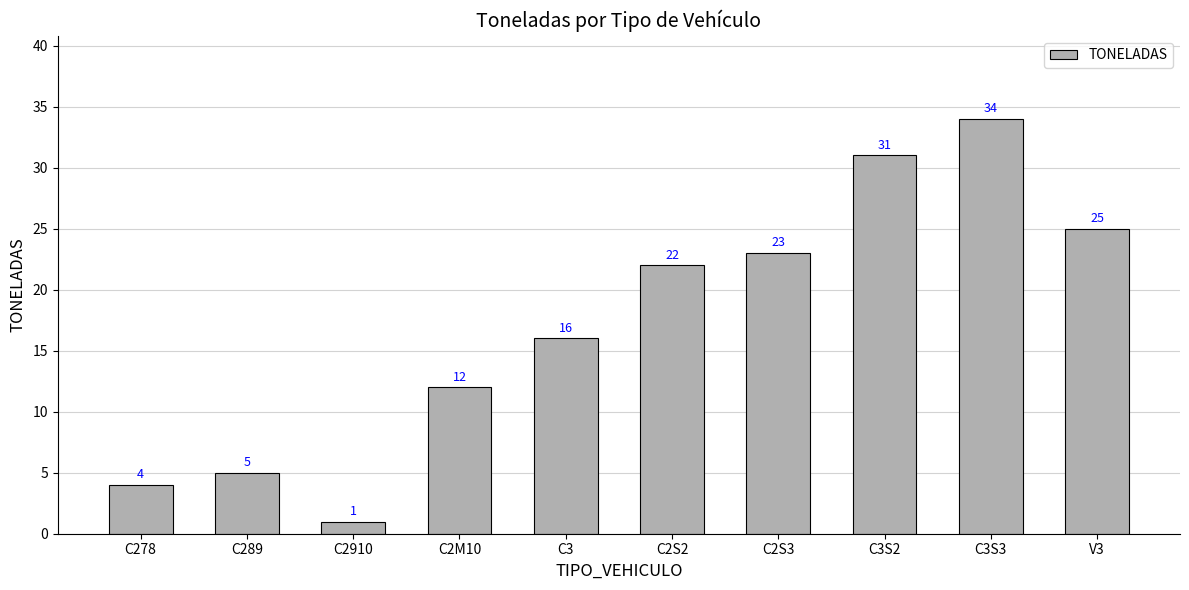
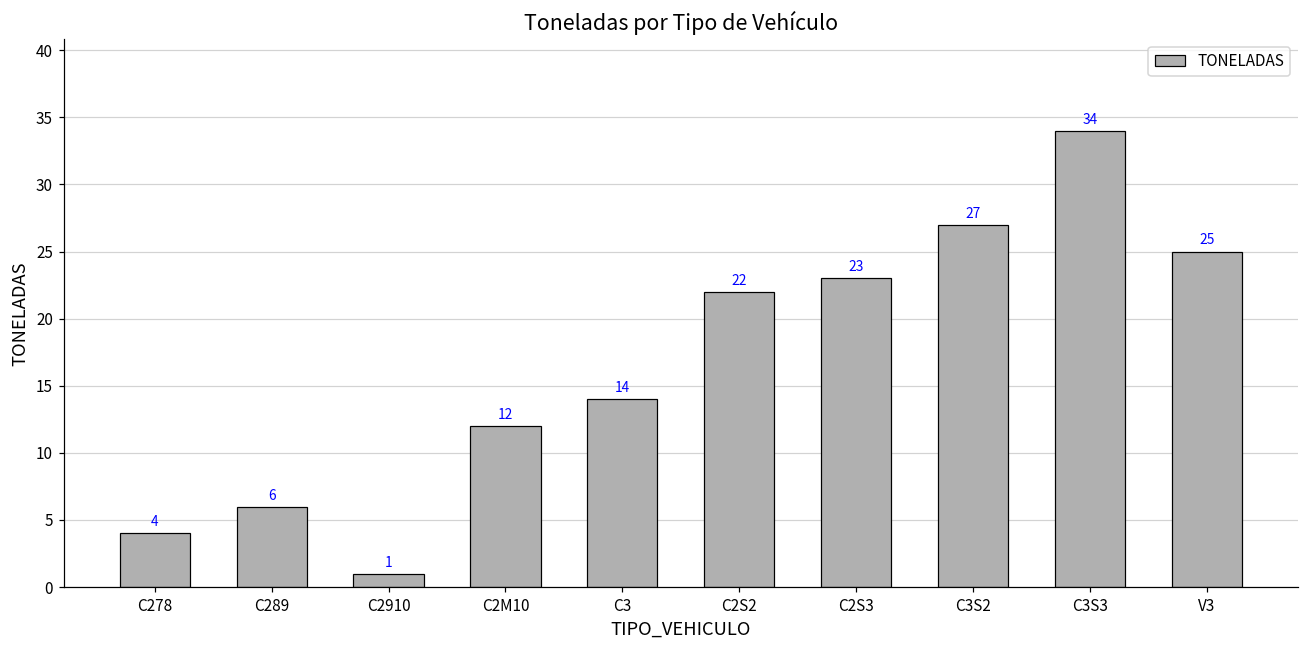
C289: 5 -> 6
C3: 16 -> 14
C3S2: 31 -> 27
